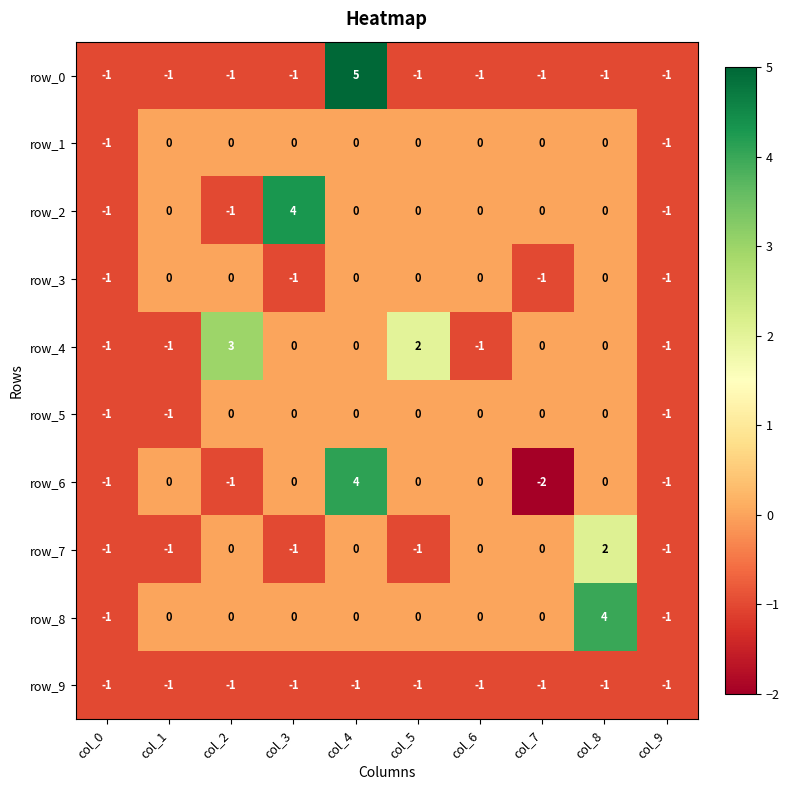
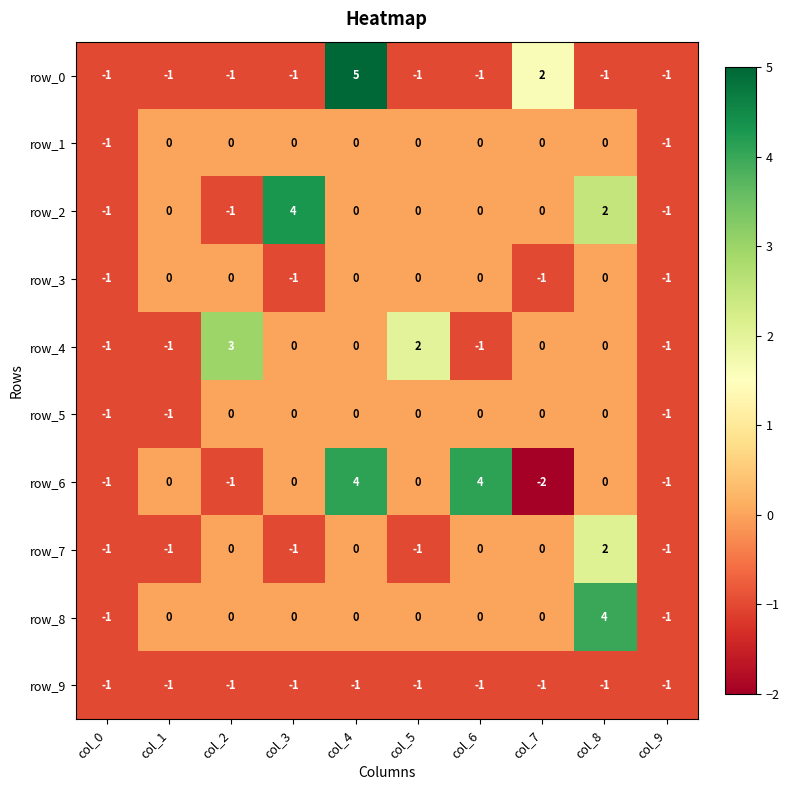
row_0, col_7: -1 -> 2
row_2, col_8: 0 -> 2
row_6, col_6: 0 -> 4
